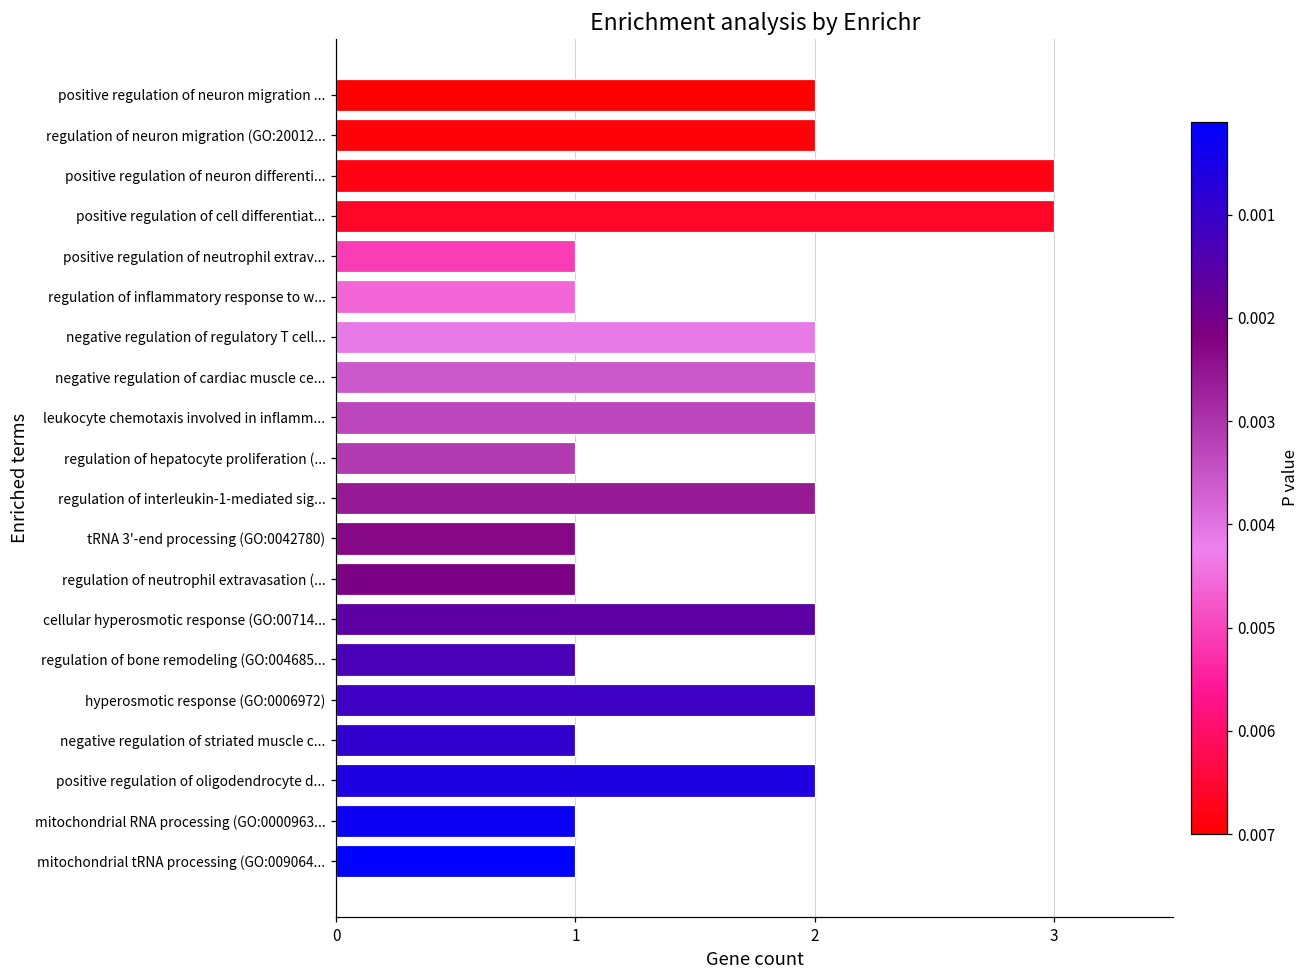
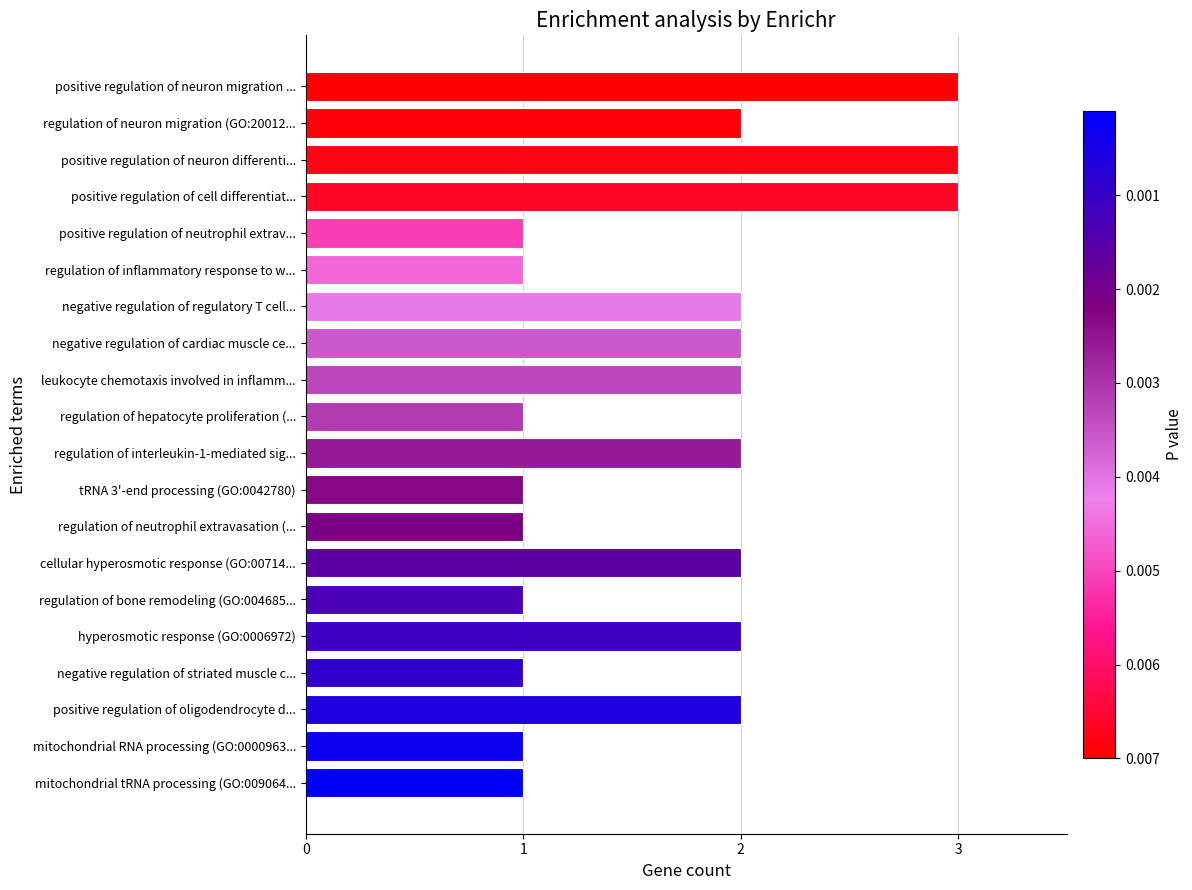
positive regulation of neuron migration ...: 2 -> 3
